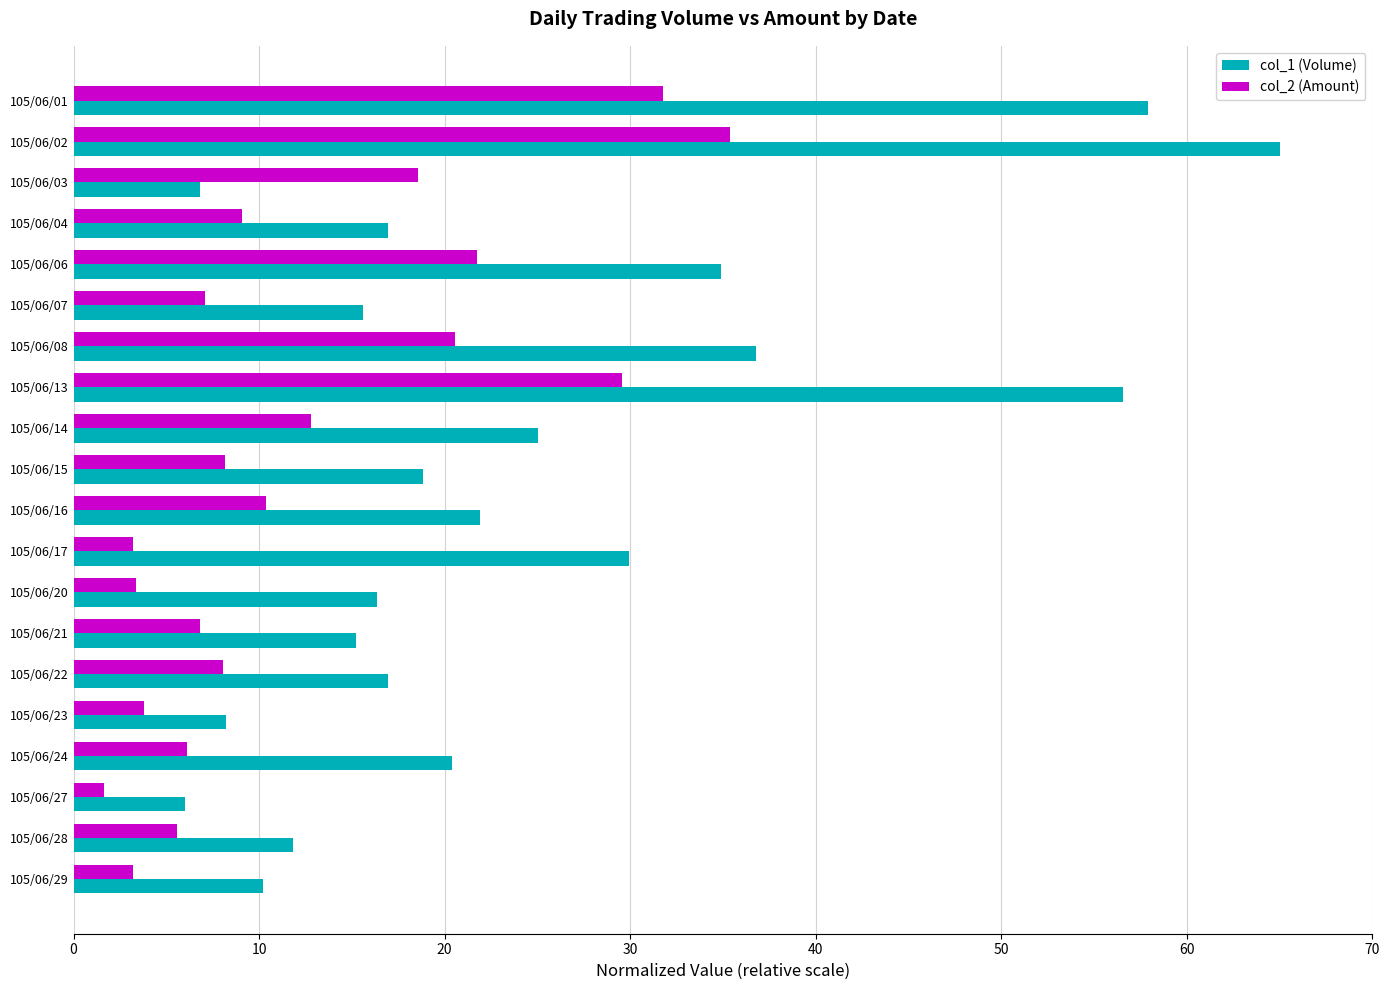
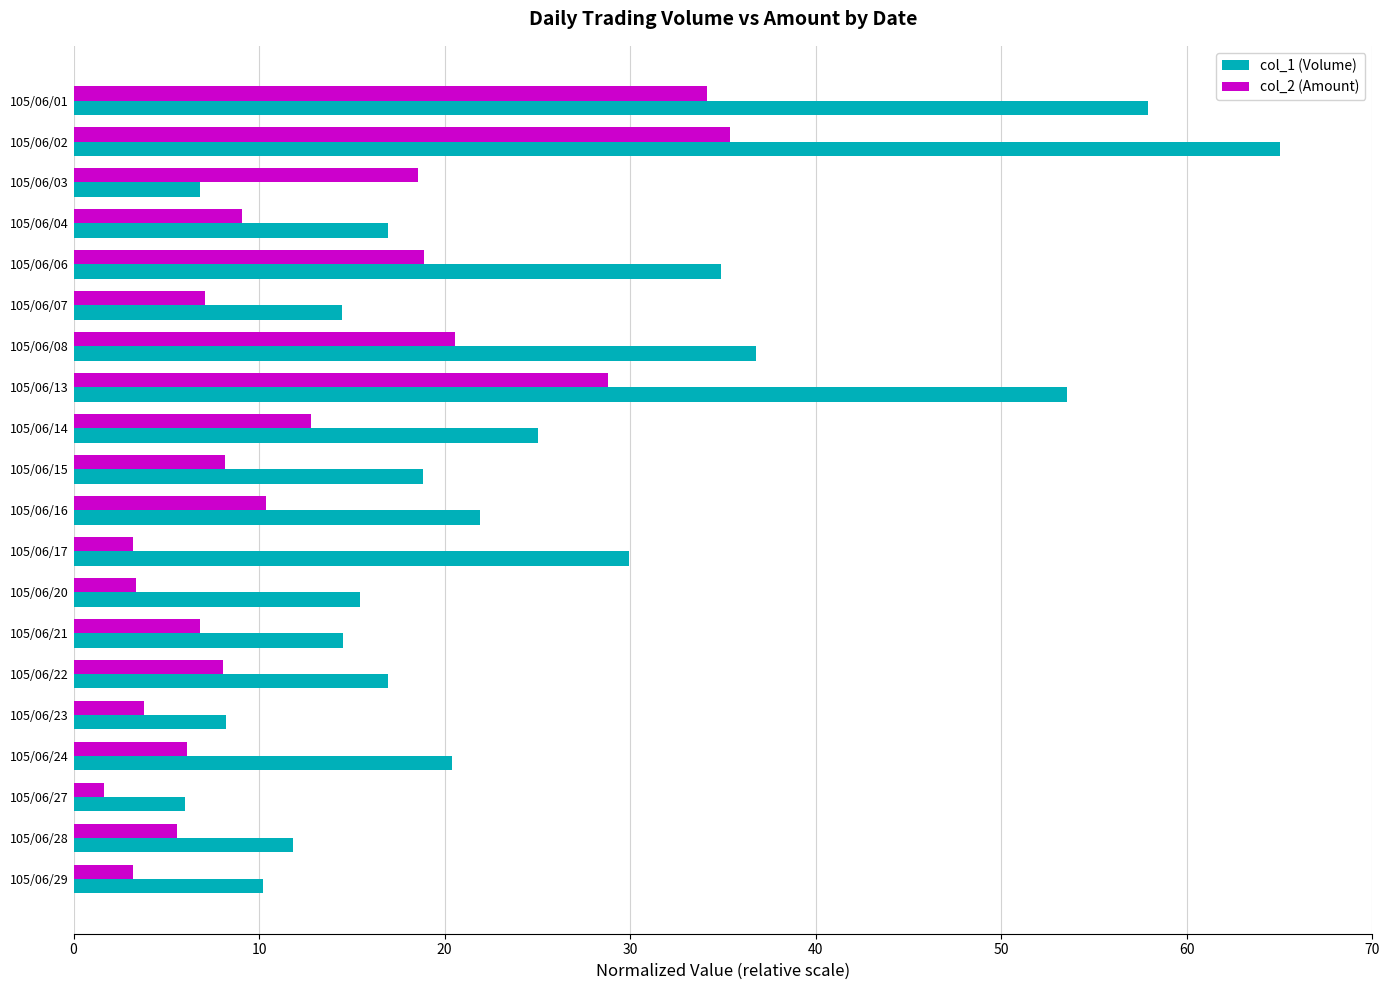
col_2 (Amount), 105/06/01: 31.8 -> 34.1
col_2 (Amount), 105/06/06: 21.7 -> 18.9
col_1 (Volume), 105/06/07: 15.6 -> 14.5
col_2 (Amount), 105/06/13: 29.6 -> 28.8
col_1 (Volume), 105/06/13: 56.5 -> 53.6
col_1 (Volume), 105/06/20: 16.3 -> 15.4
col_1 (Volume), 105/06/21: 15.2 -> 14.5
